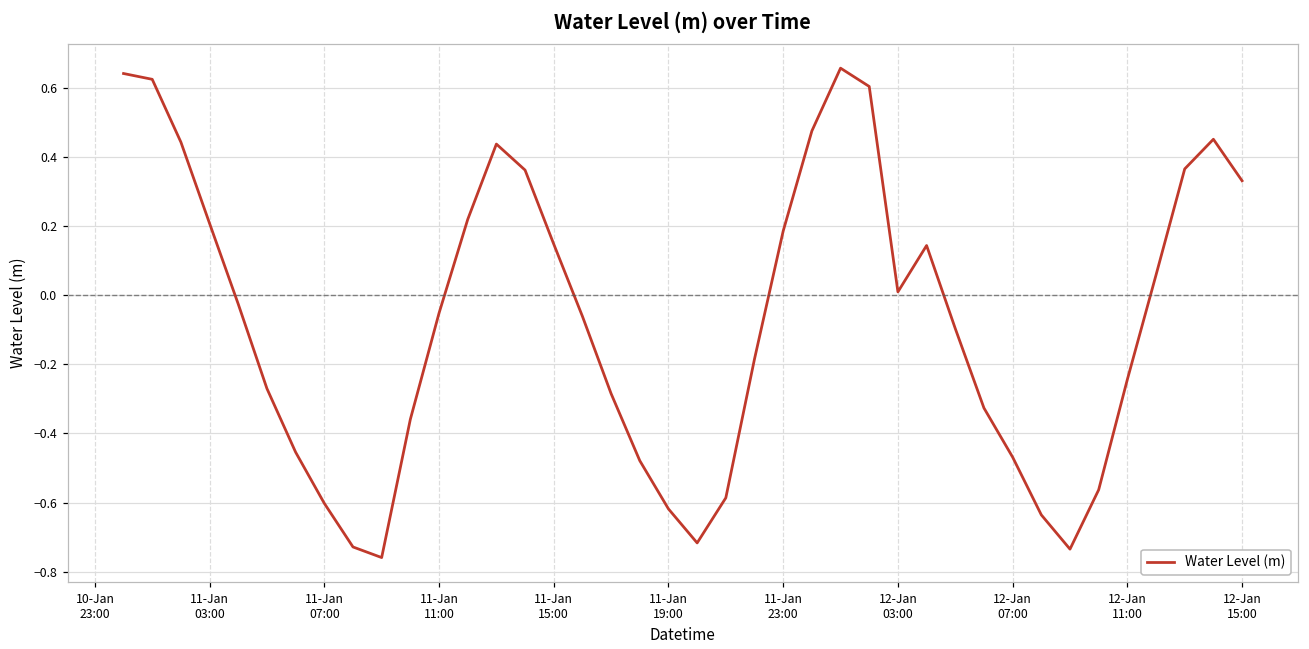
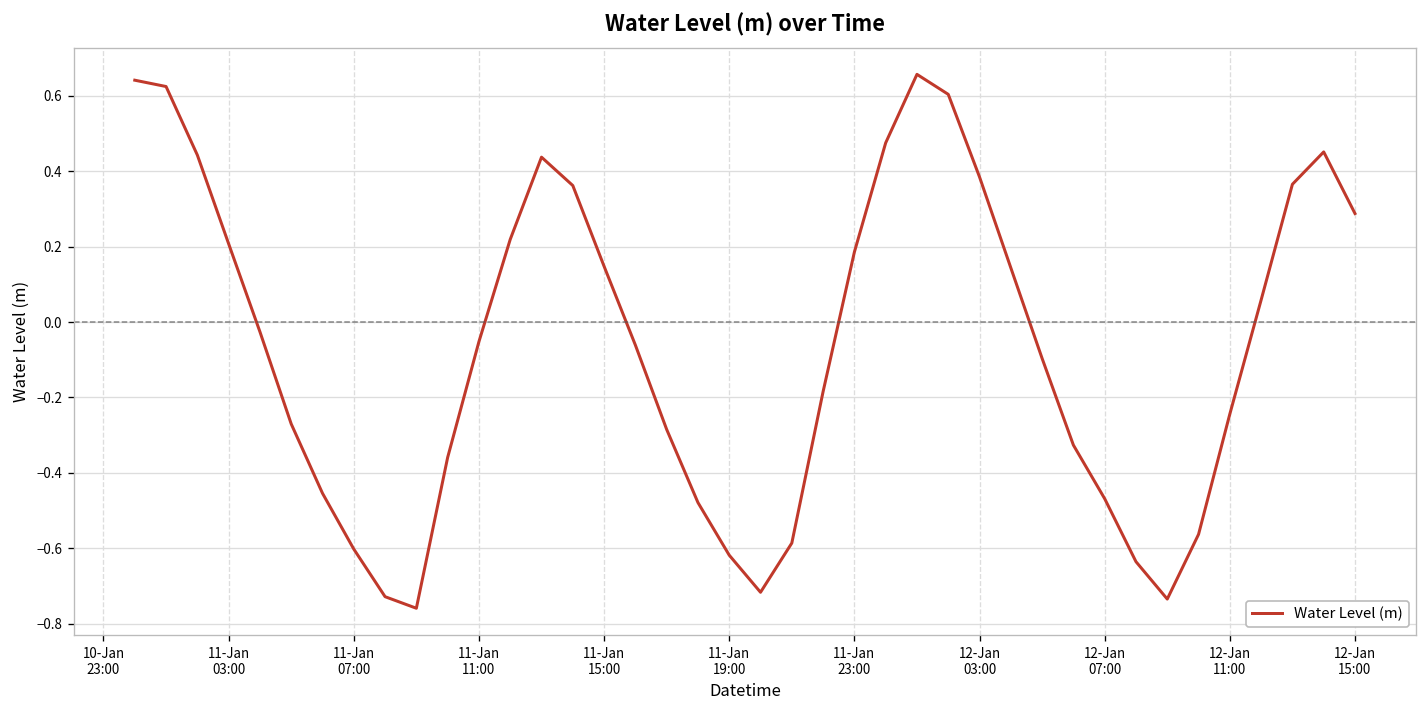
12-Jan 03:00: 0.01 -> 0.38
12-Jan 15:00: 0.33 -> 0.29
